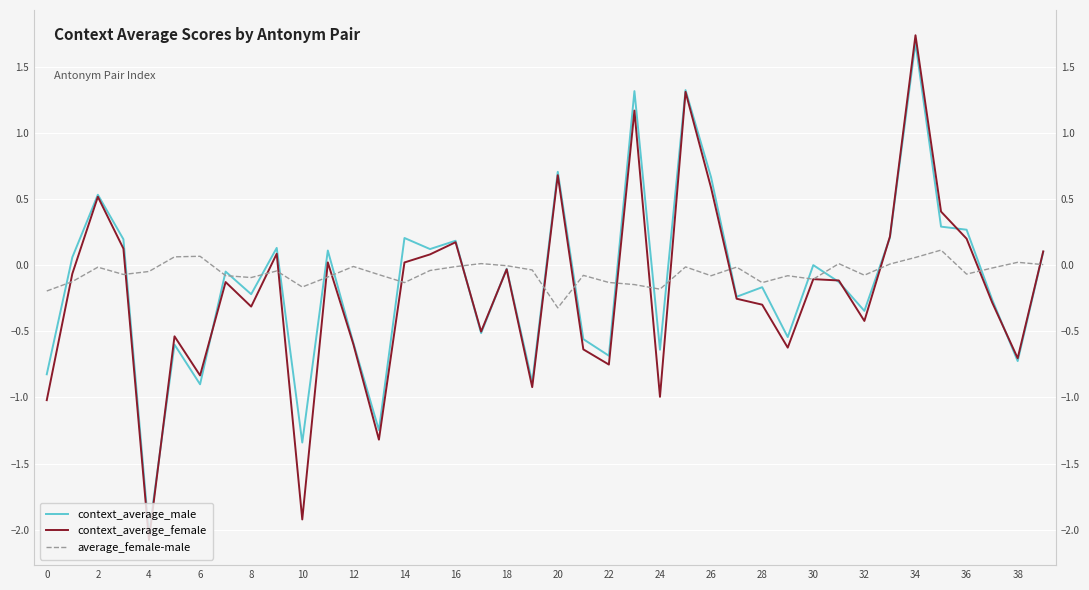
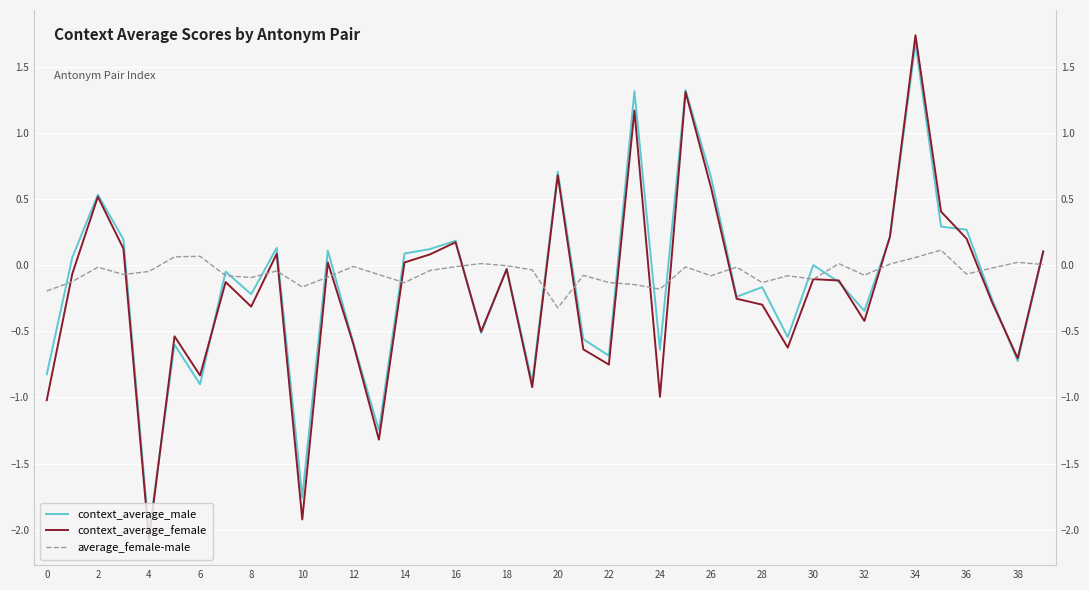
context_average_male, 10: -1.34 -> -1.76
context_average_male, 14: 0.21 -> 0.09
